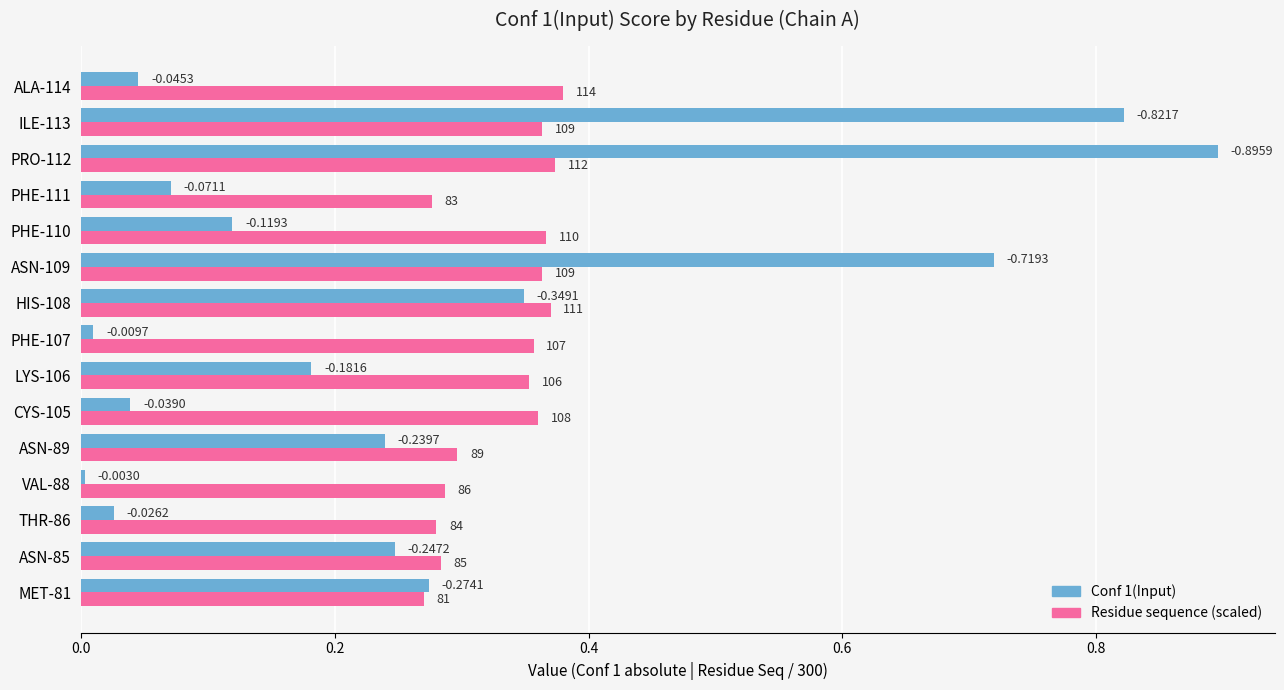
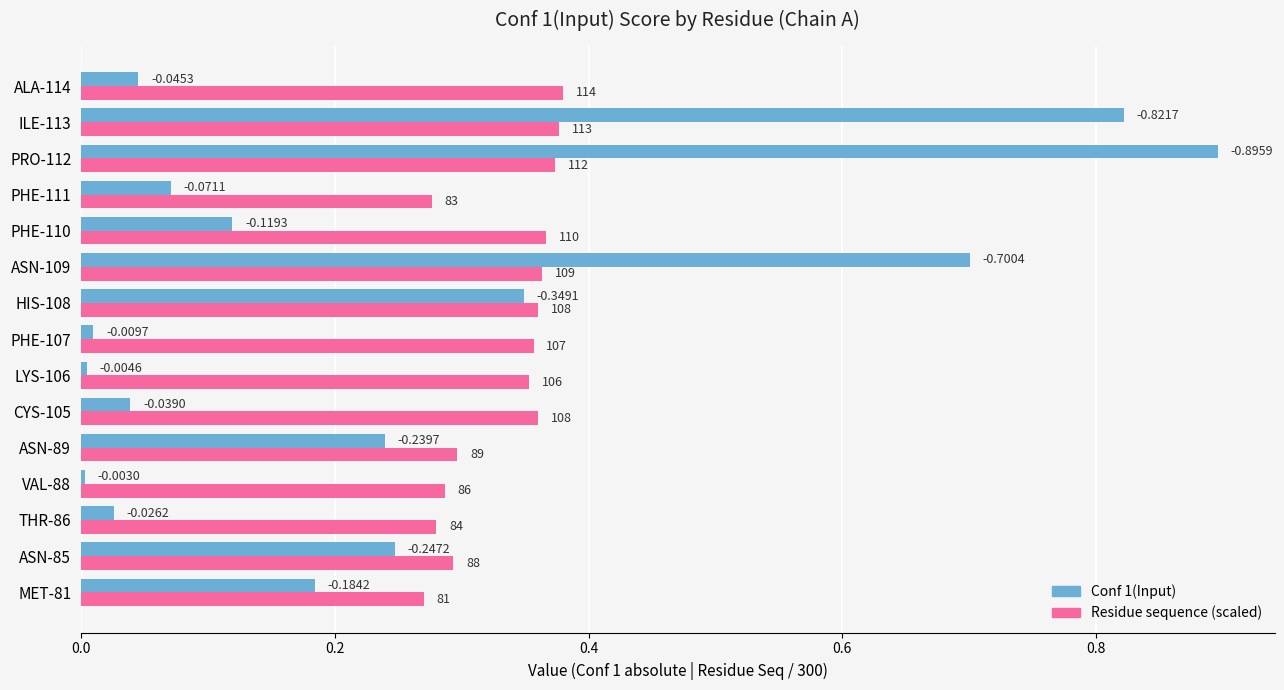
Residue sequence (scaled), ILE-113: 109 -> 113
Conf 1(Input), ASN-109: -0.7193 -> -0.7004
Residue sequence (scaled), HIS-108: 111 -> 108
Conf 1(Input), LYS-106: -0.1816 -> -0.0046
Residue sequence (scaled), ASN-85: 85 -> 88
Conf 1(Input), MET-81: -0.2741 -> -0.1842
